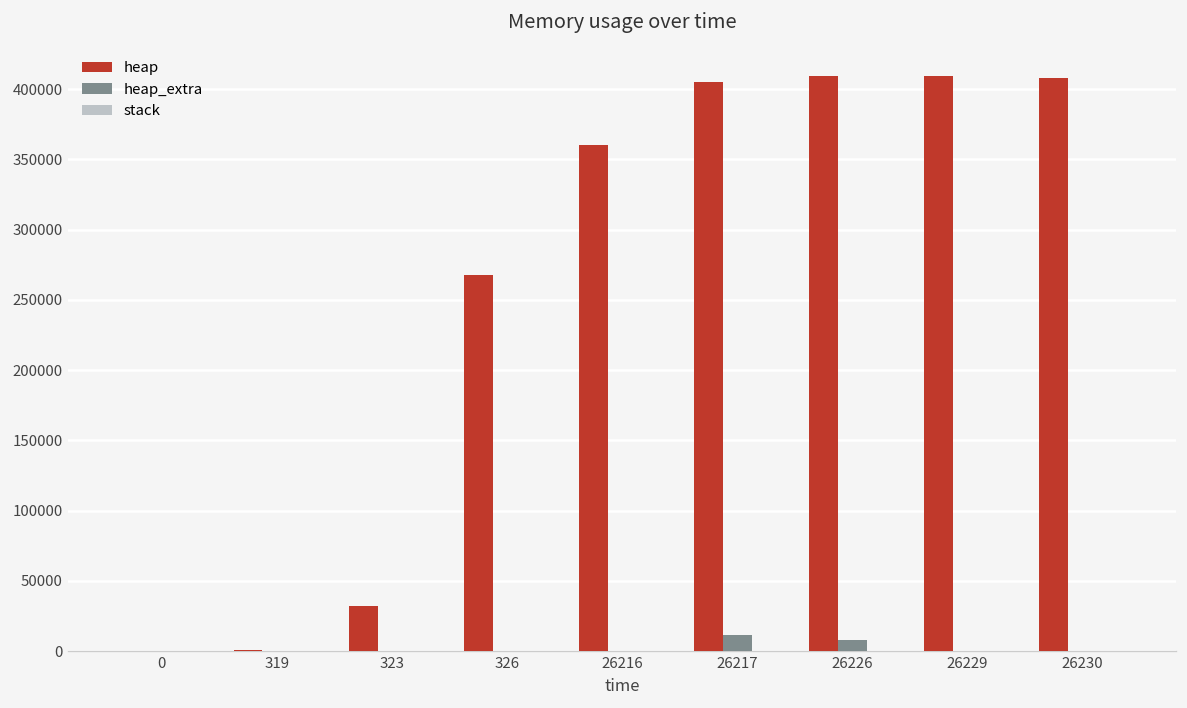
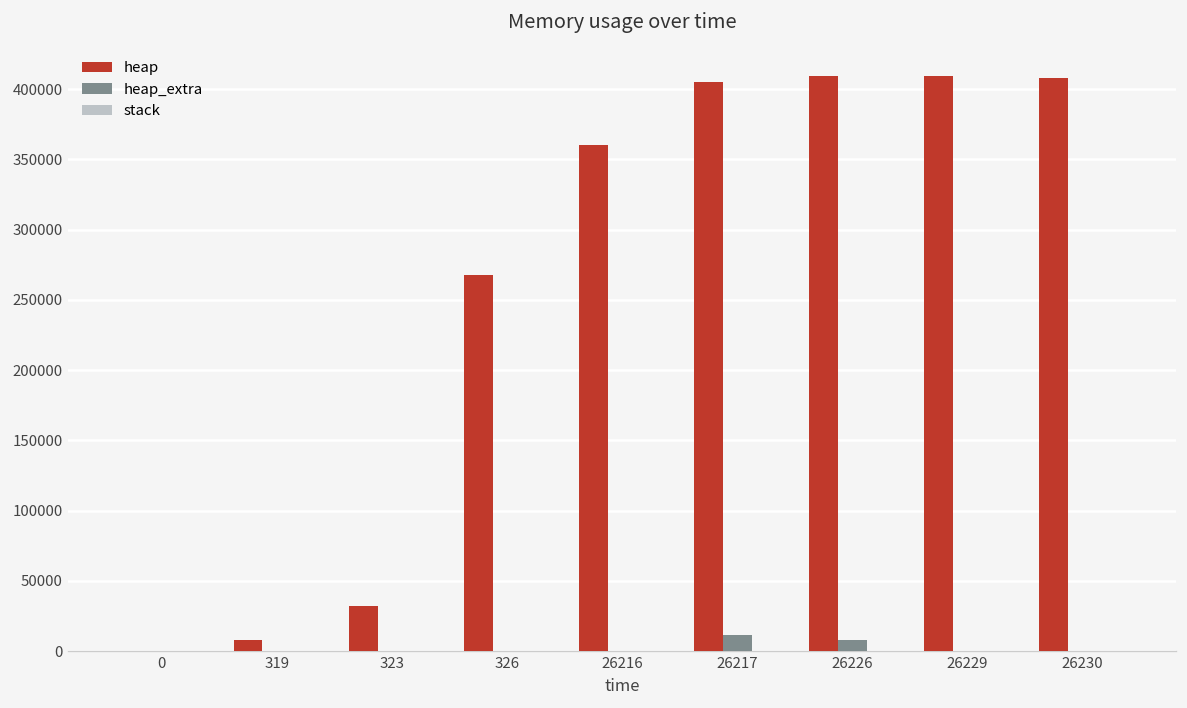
heap, 319: 0 -> 8000
